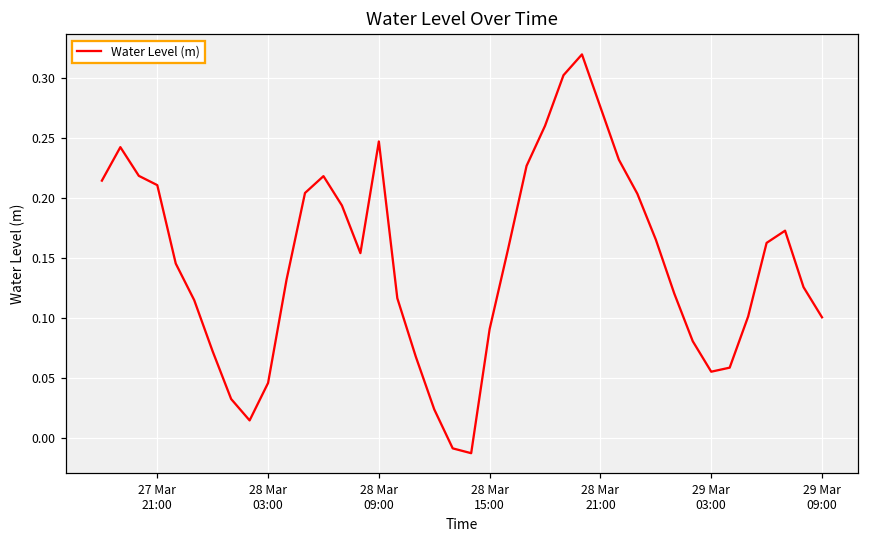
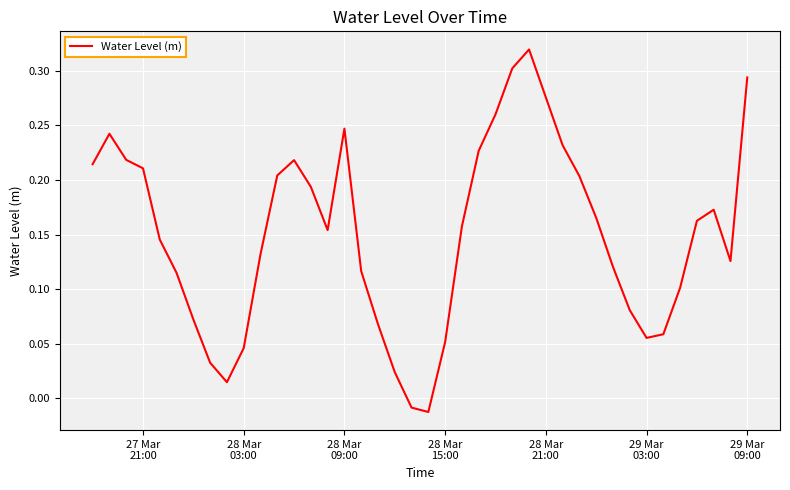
28 Mar 15:00: 0.091 -> 0.051
29 Mar 09:00: 0.101 -> 0.294
